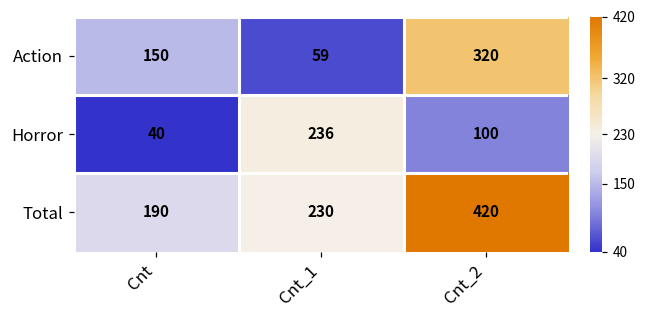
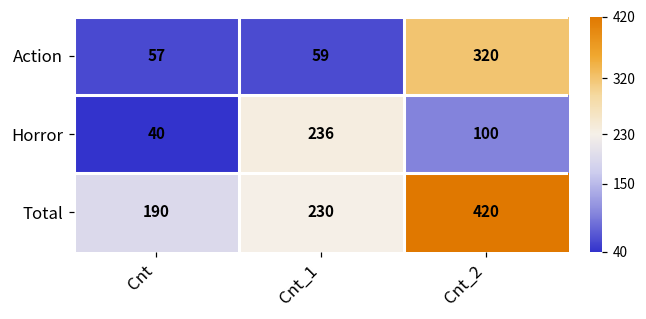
Action, Cnt: 150 -> 57
